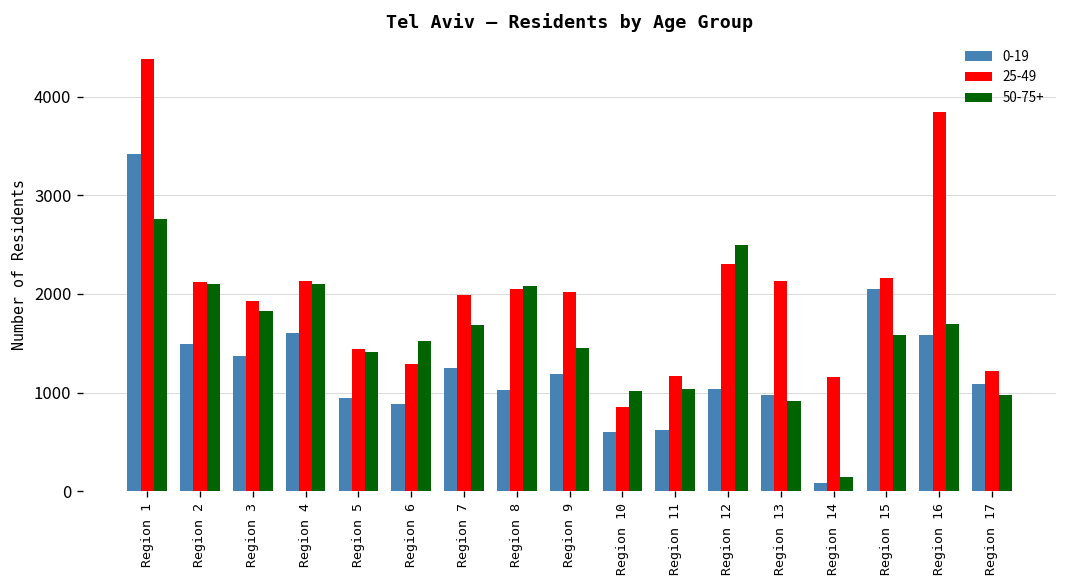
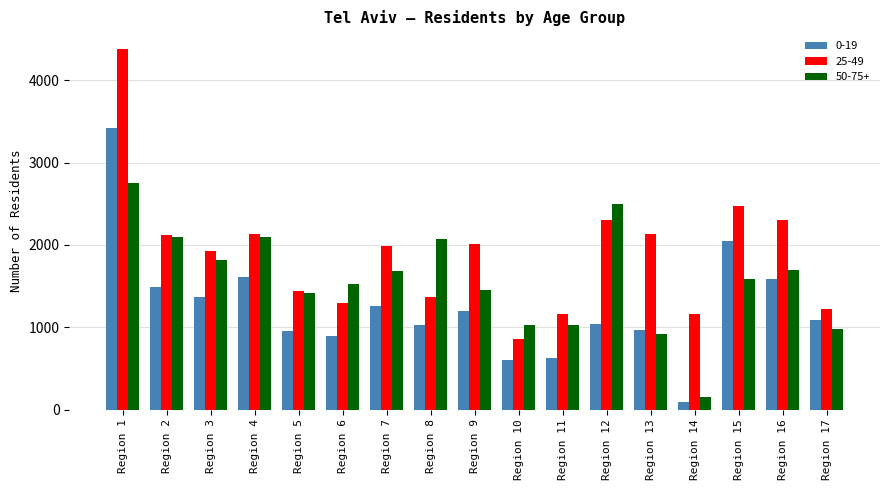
25-49, Region 8: 2100 -> 1400
25-49, Region 15: 2200 -> 2500
25-49, Region 16: 3800 -> 2300
